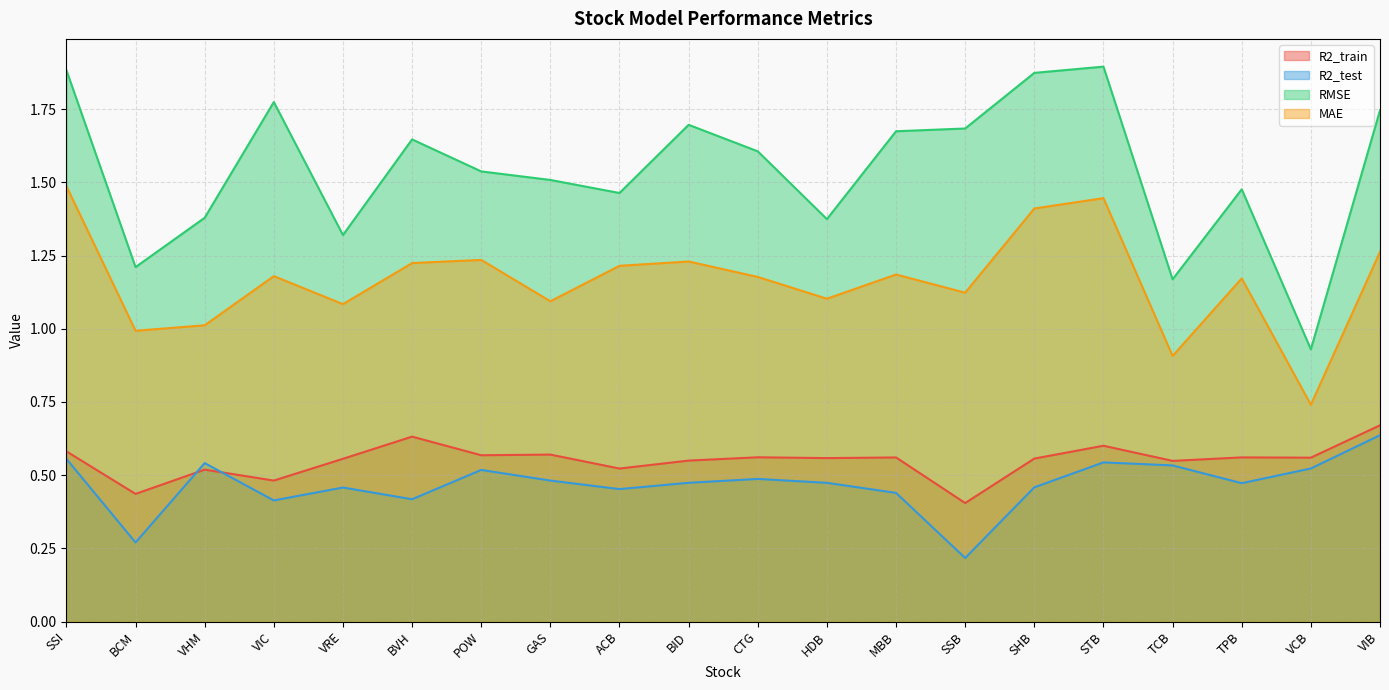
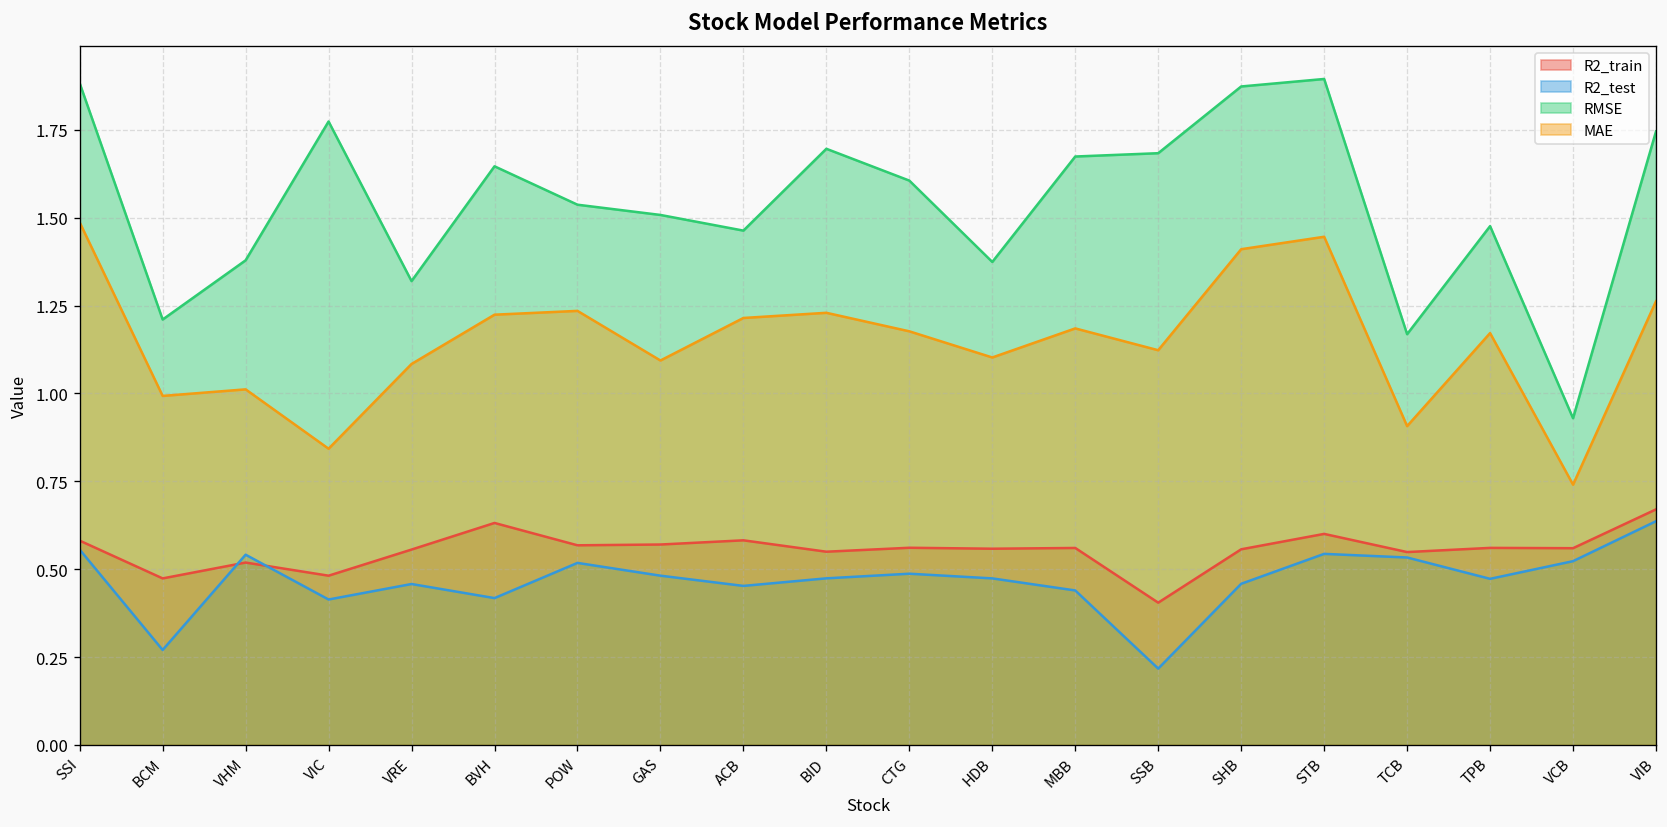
R2_train, BCM: 0.44 -> 0.47
MAE, VIC: 1.18 -> 0.84
R2_train, ACB: 0.52 -> 0.58
